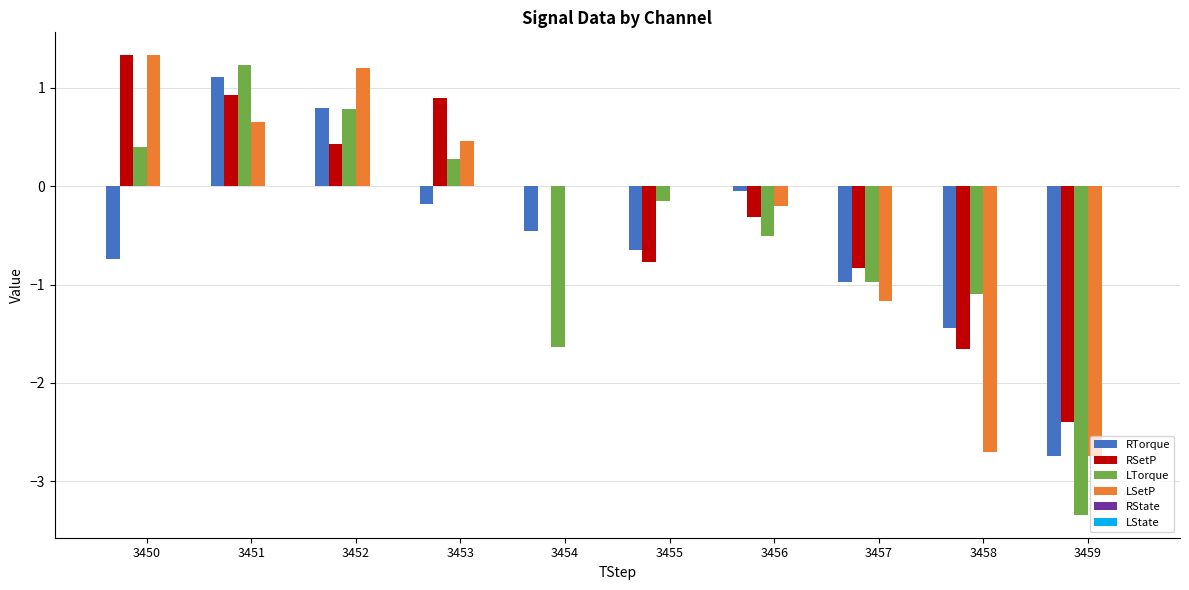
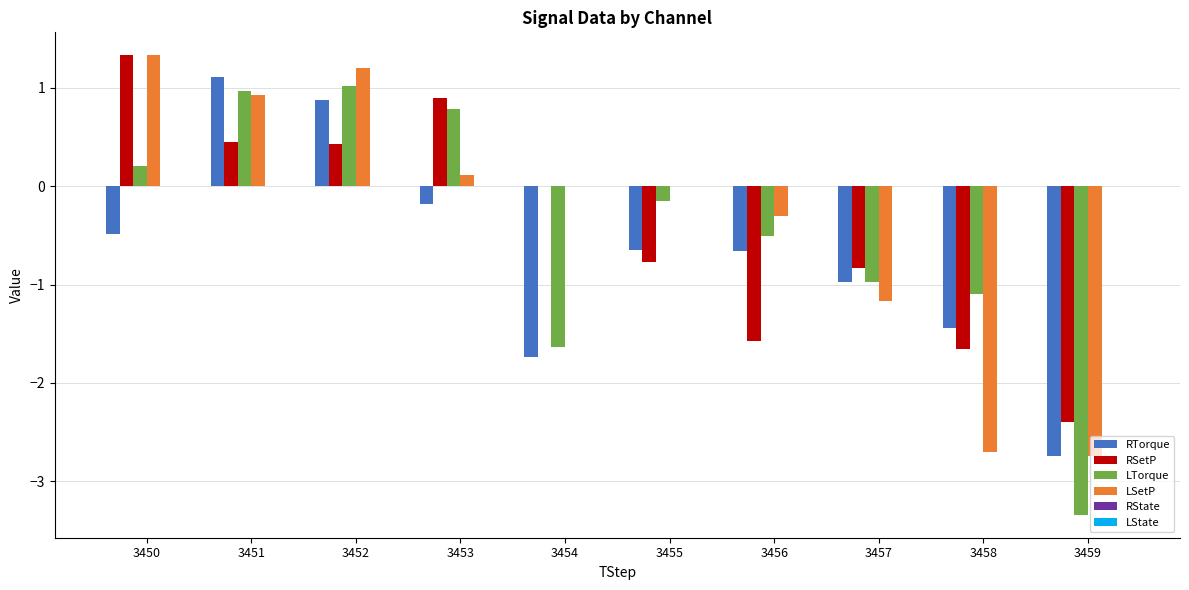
RTorque, 3450: -0.7 -> -0.5
LTorque, 3450: 0.4 -> 0.2
RSetP, 3451: 0.9 -> 0.5
LTorque, 3451: 1.2 -> 1.0
LSetP, 3451: 0.7 -> 0.9
RTorque, 3452: 0.8 -> 0.9
LTorque, 3452: 0.8 -> 1.0
LTorque, 3453: 0.3 -> 0.8
LSetP, 3453: 0.5 -> 0.1
RTorque, 3454: -0.5 -> -1.7
RTorque, 3456: -0.1 -> -0.7
RSetP, 3456: -0.3 -> -1.6
LSetP, 3456: -0.2 -> -0.3
